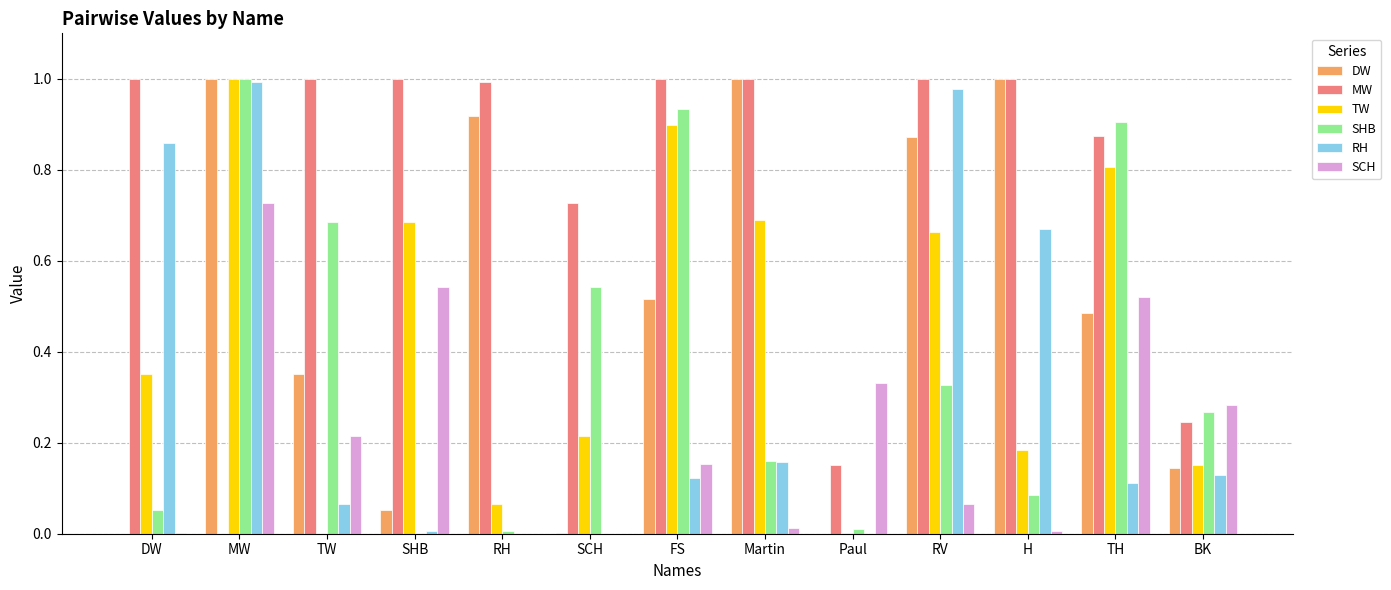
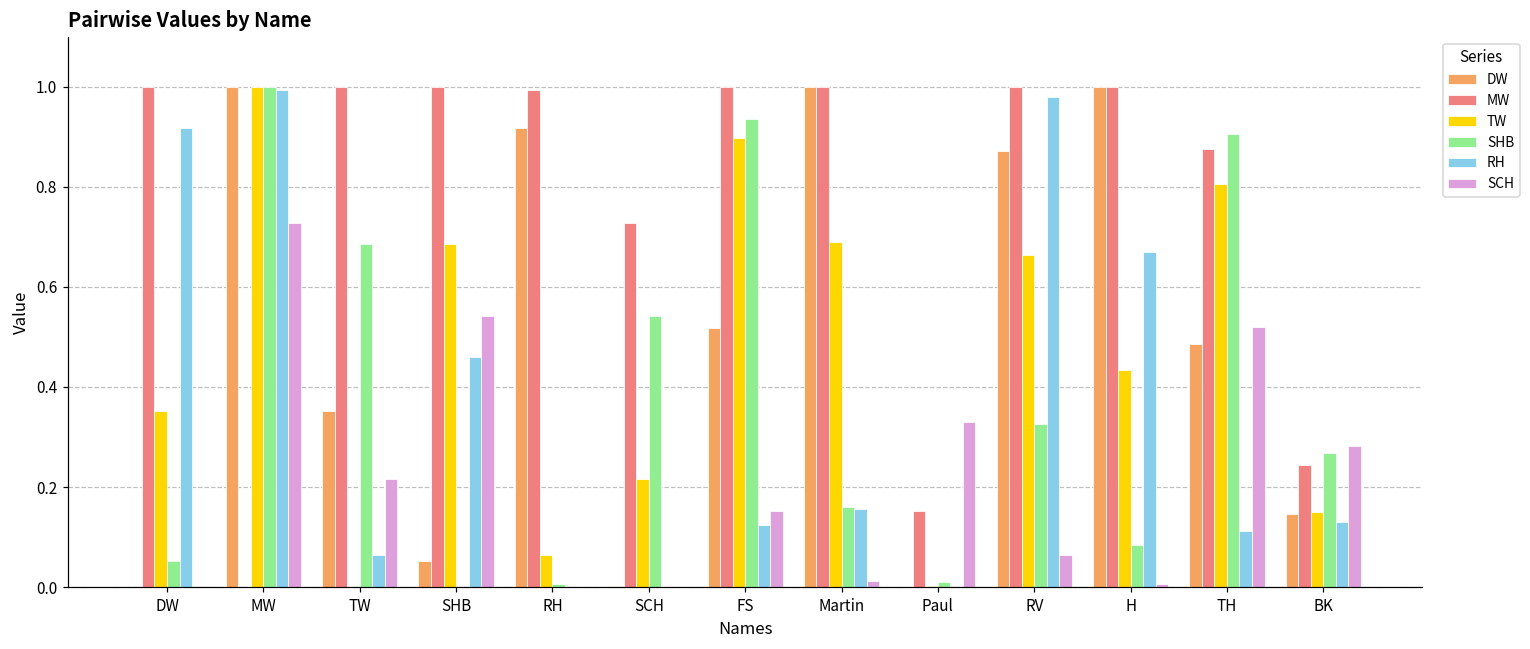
RH, DW: 0.86 -> 0.92
RH, SHB: 0.01 -> 0.46
TW, H: 0.18 -> 0.43
